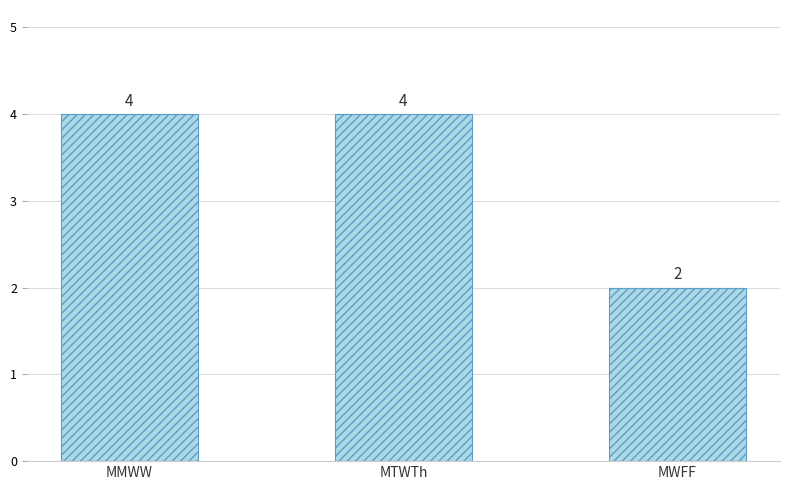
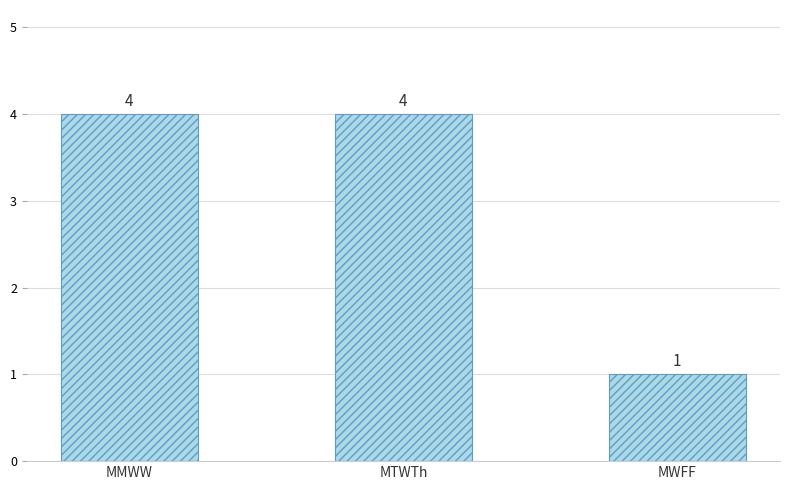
MWFF: 2 -> 1
